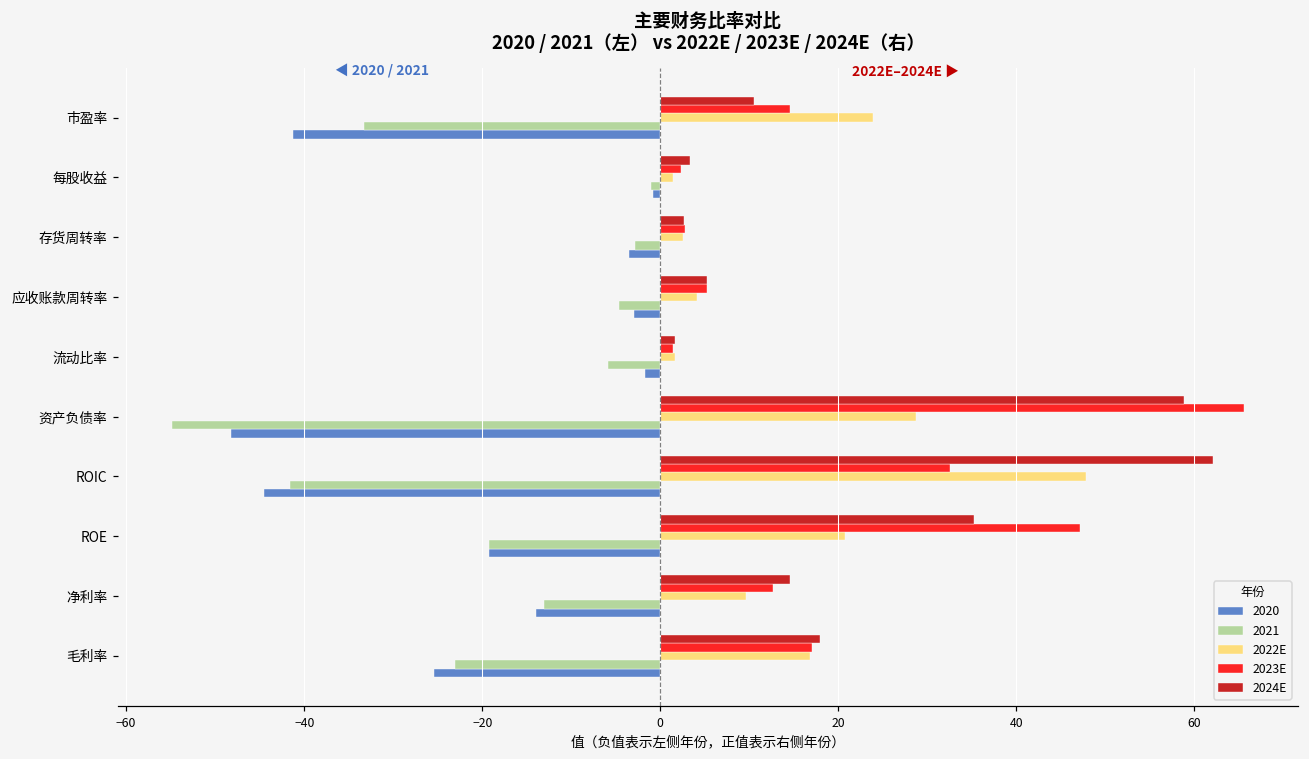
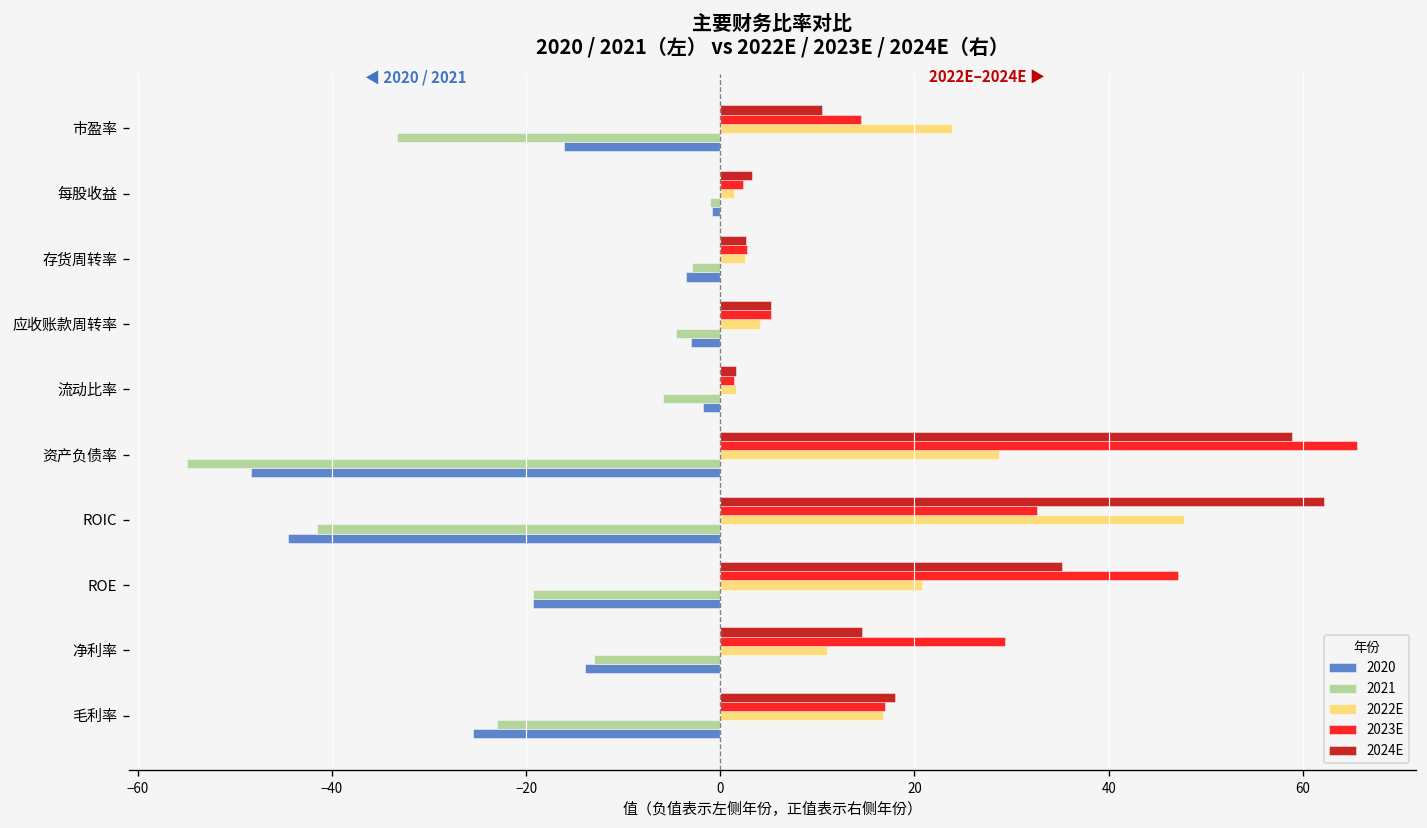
2020, 市盈率: -41 -> -16
2023E, 净利率: 13 -> 29
2022E, 净利率: 10 -> 11
